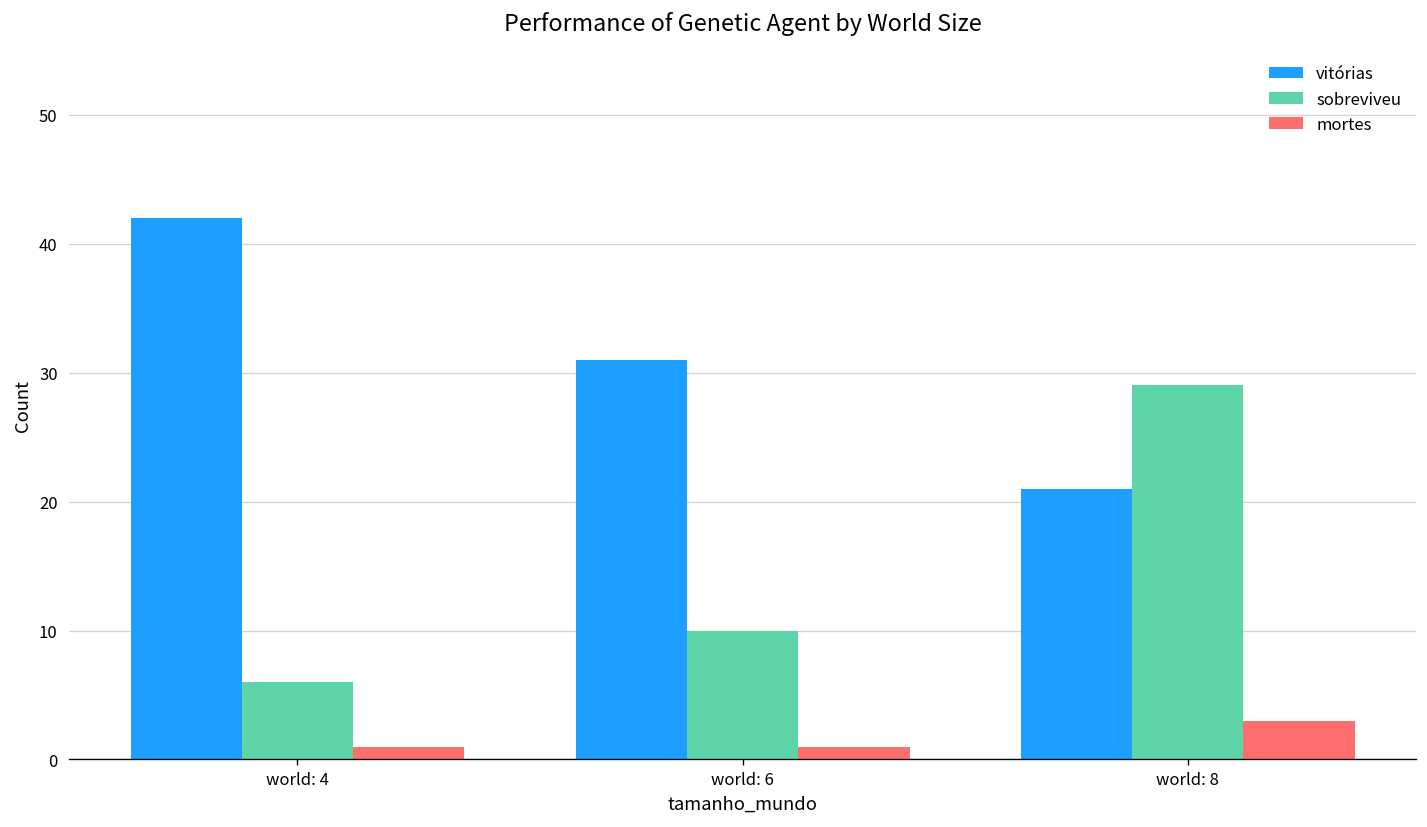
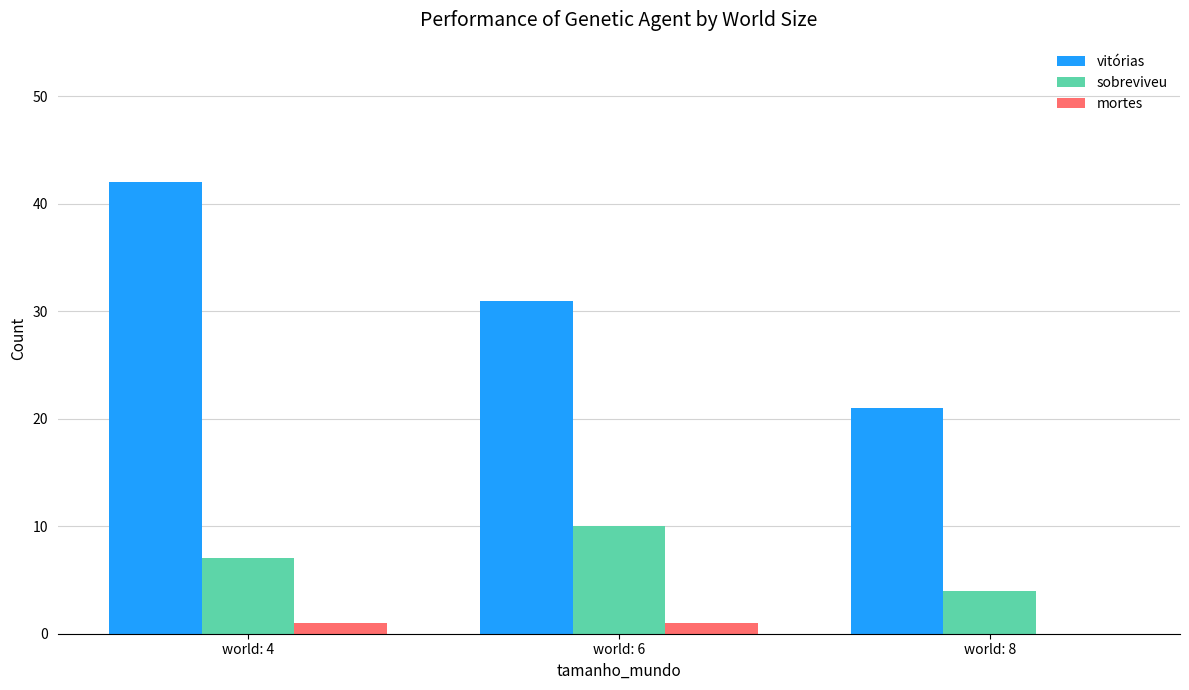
sobreviveu, world: 4: 6 -> 7
sobreviveu, world: 8: 29 -> 4
mortes, world: 8: 3 -> 0
